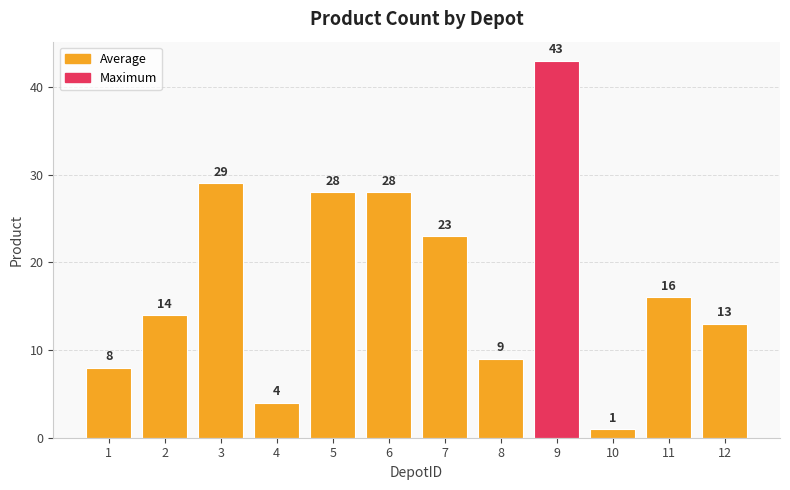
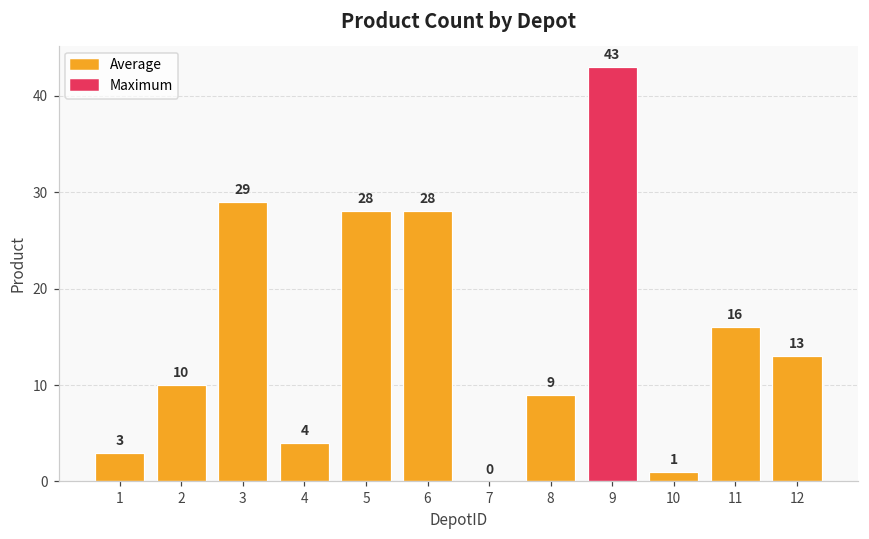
1: 8 -> 3
2: 14 -> 10
7: 23 -> 0
